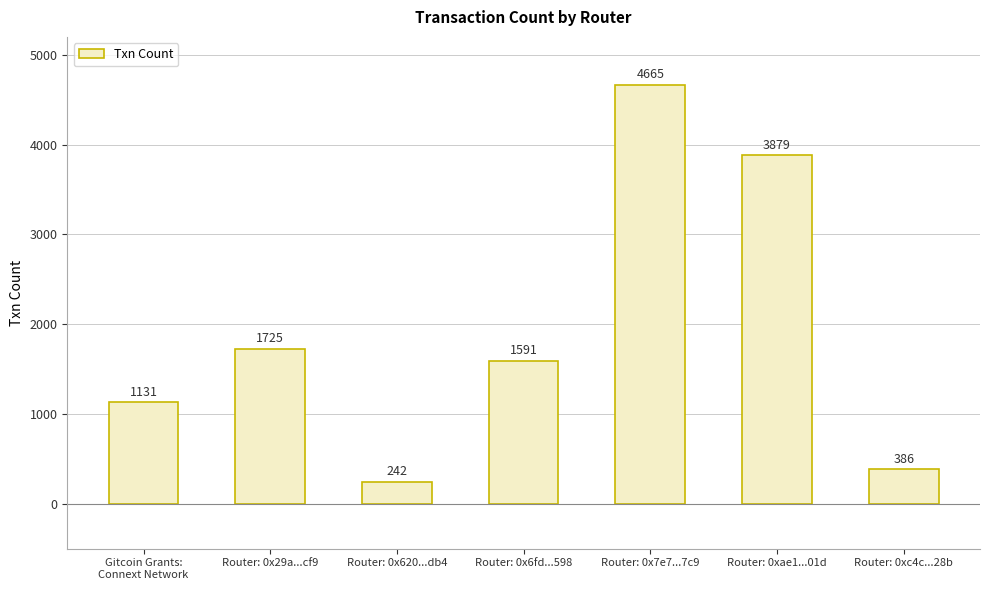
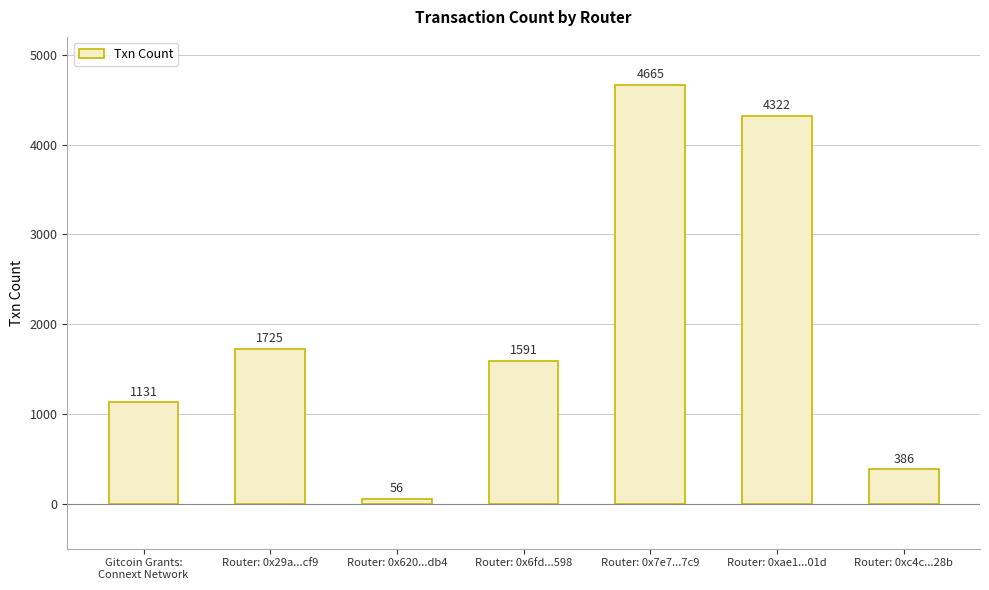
Router: 0x620...db4: 242 -> 56
Router: 0xae1...01d: 3879 -> 4322
